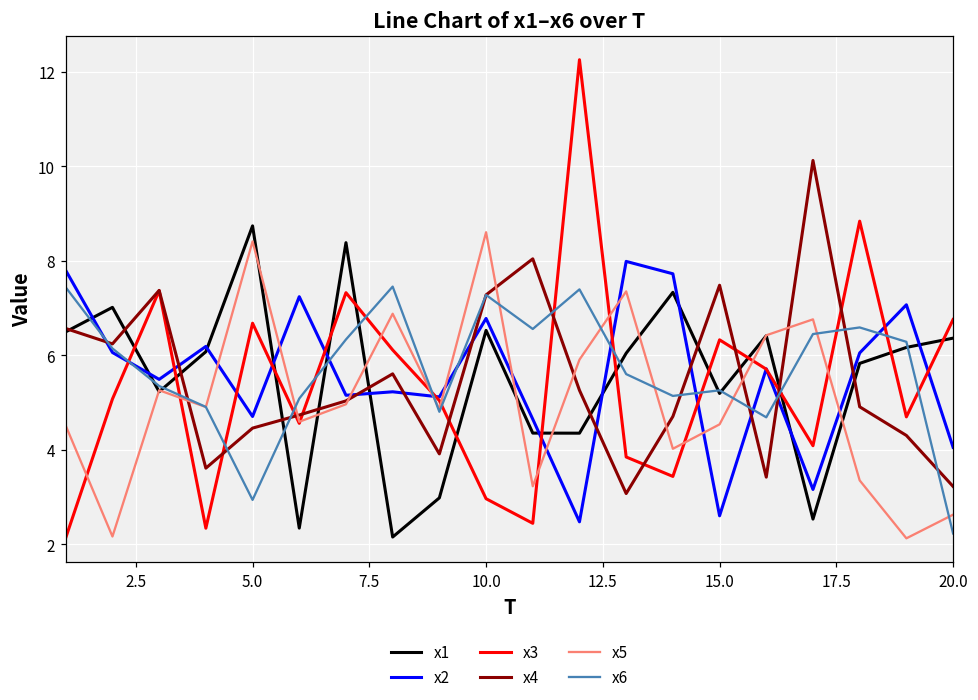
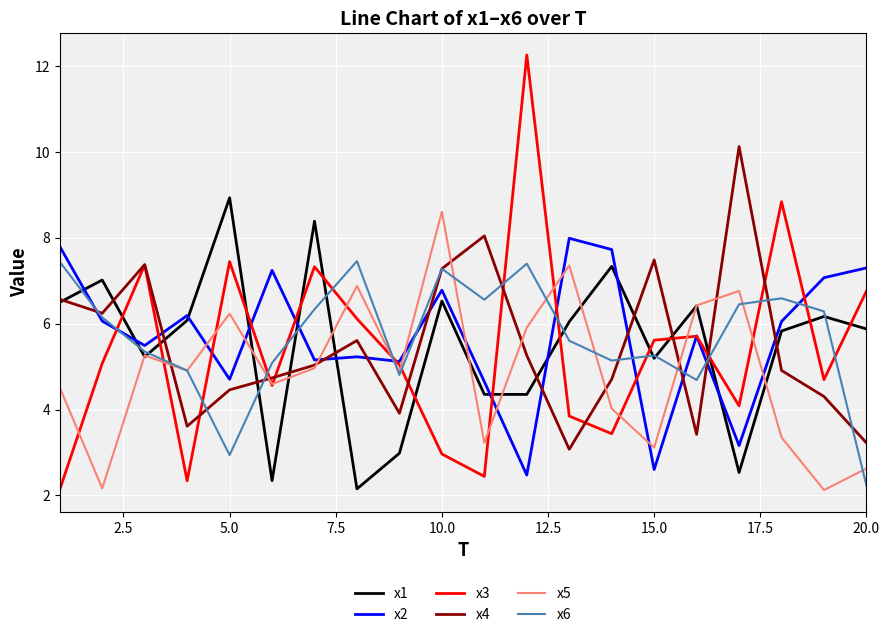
x1, 5.0: 8.7 -> 8.9
x3, 5.0: 6.7 -> 7.4
x5, 5.0: 8.4 -> 6.2
x3, 15.0: 6.3 -> 5.6
x5, 15.0: 4.5 -> 3.1
x1, 20.0: 6.4 -> 5.9
x2, 20.0: 4.1 -> 7.3
